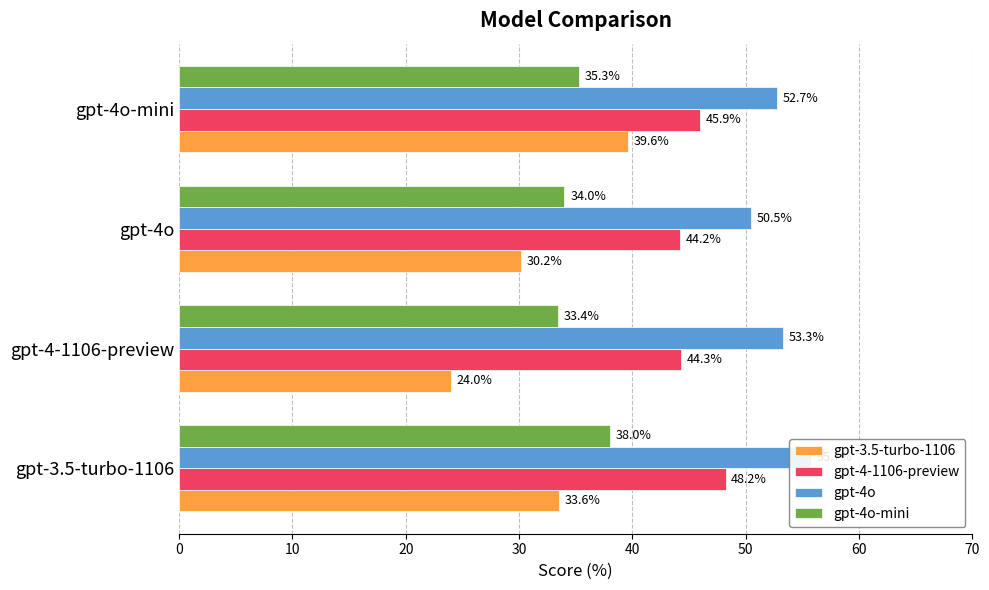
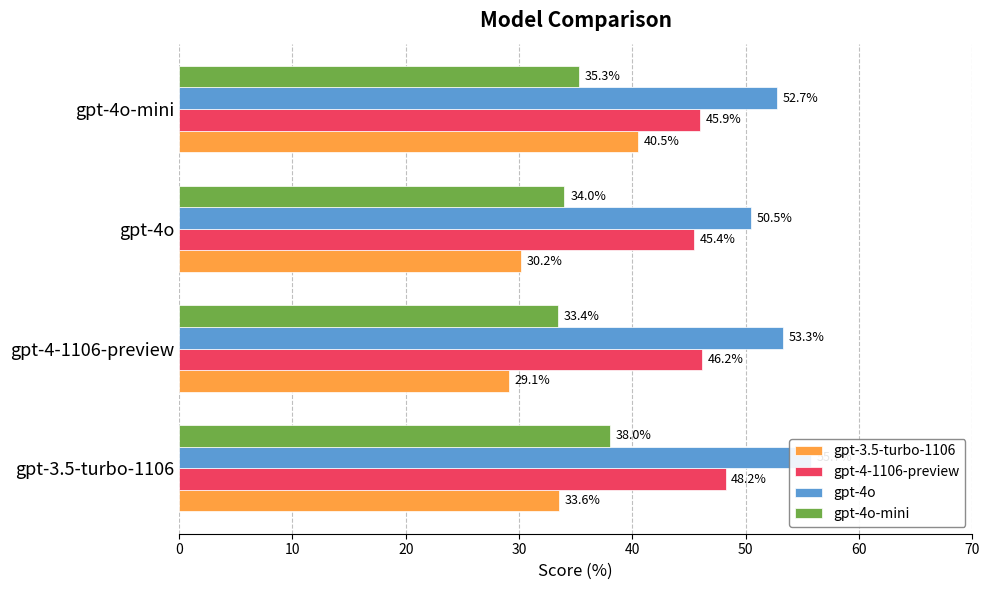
gpt-3.5-turbo-1106, gpt-4o-mini: 39.6% -> 40.5%
gpt-4-1106-preview, gpt-4o: 44.2% -> 45.4%
gpt-4-1106-preview, gpt-4-1106-preview: 44.3% -> 46.2%
gpt-3.5-turbo-1106, gpt-4-1106-preview: 24.0% -> 29.1%
